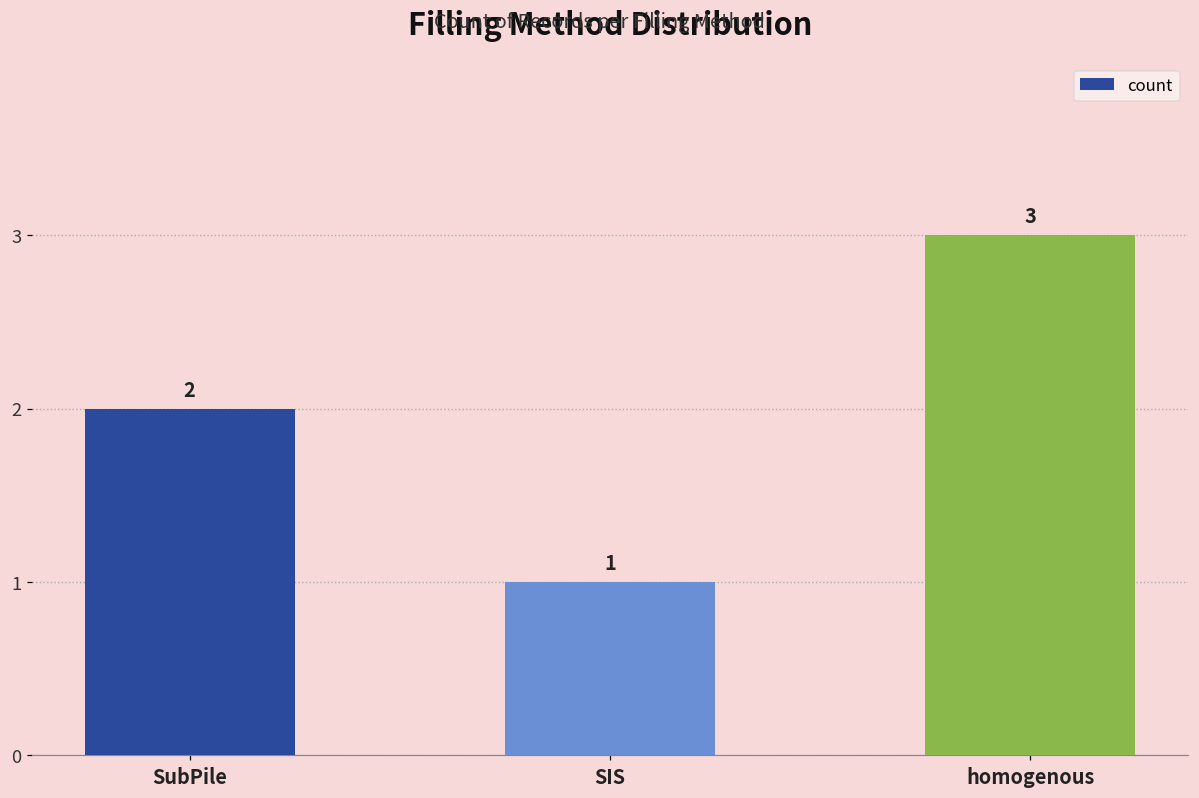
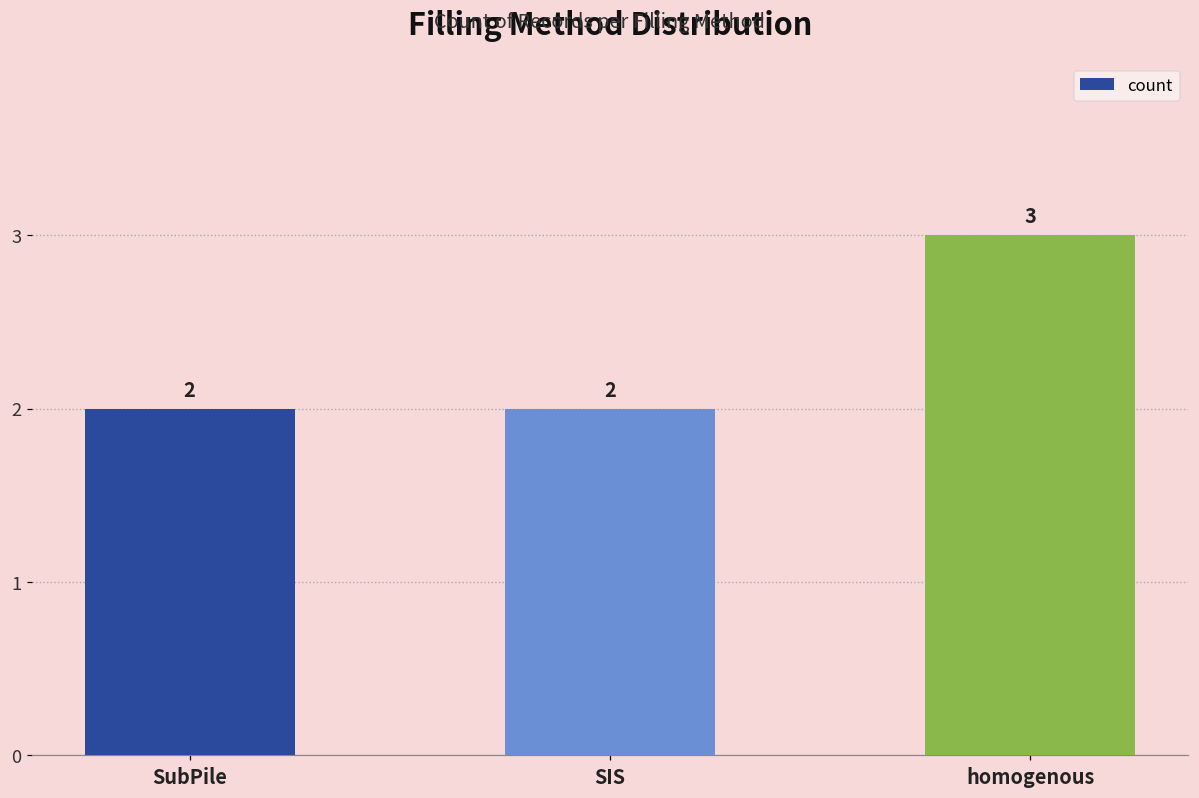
SIS: 1 -> 2
